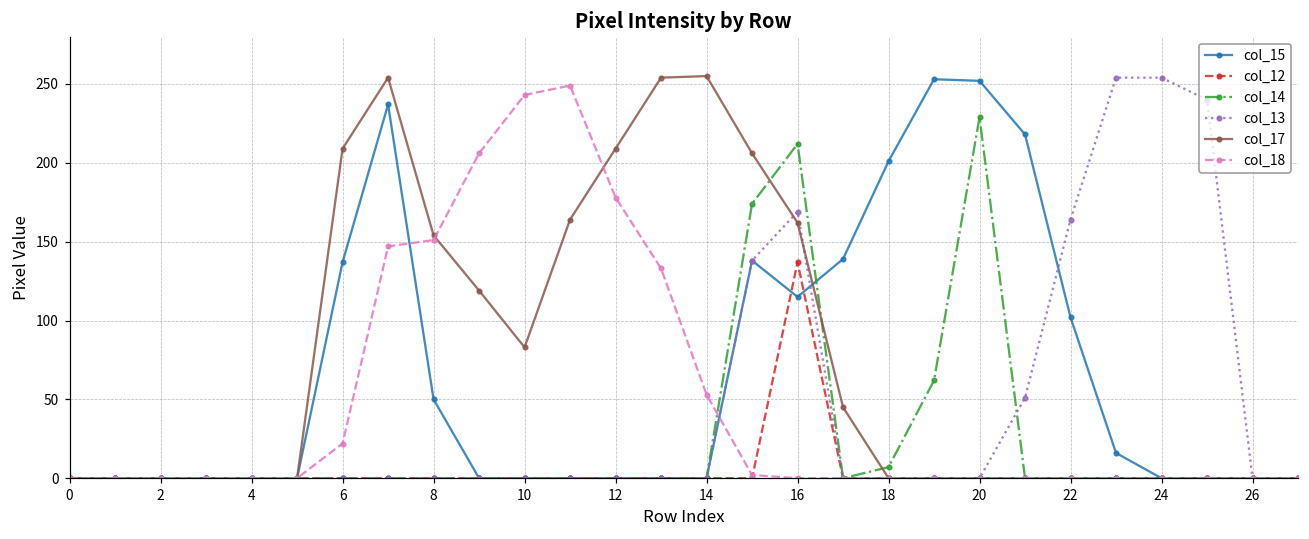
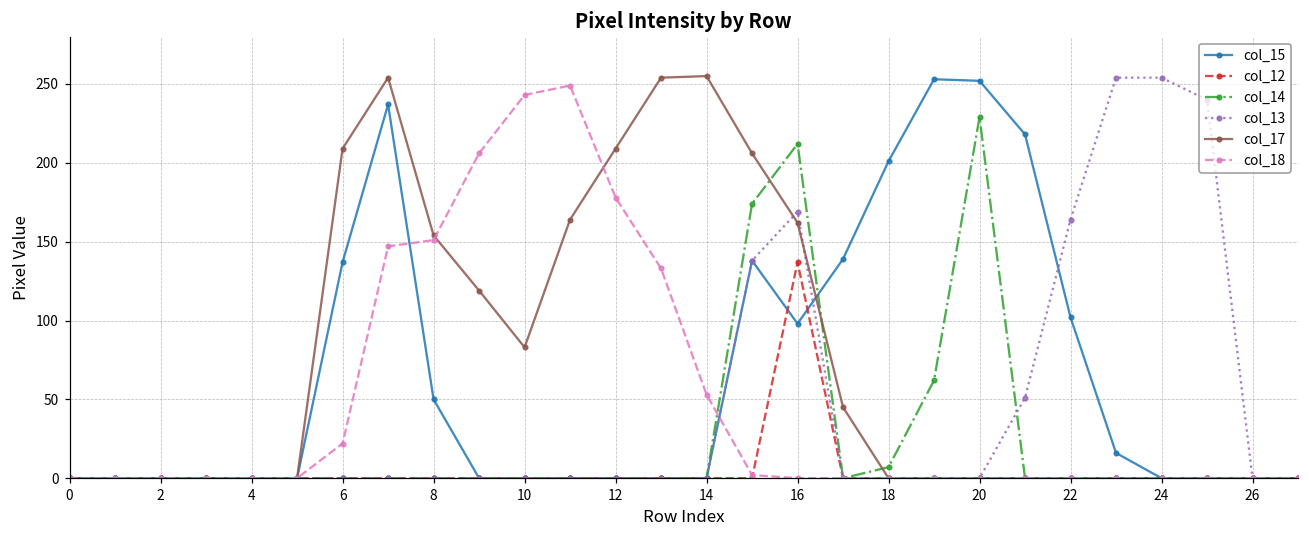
col_15, 16: 115 -> 98
